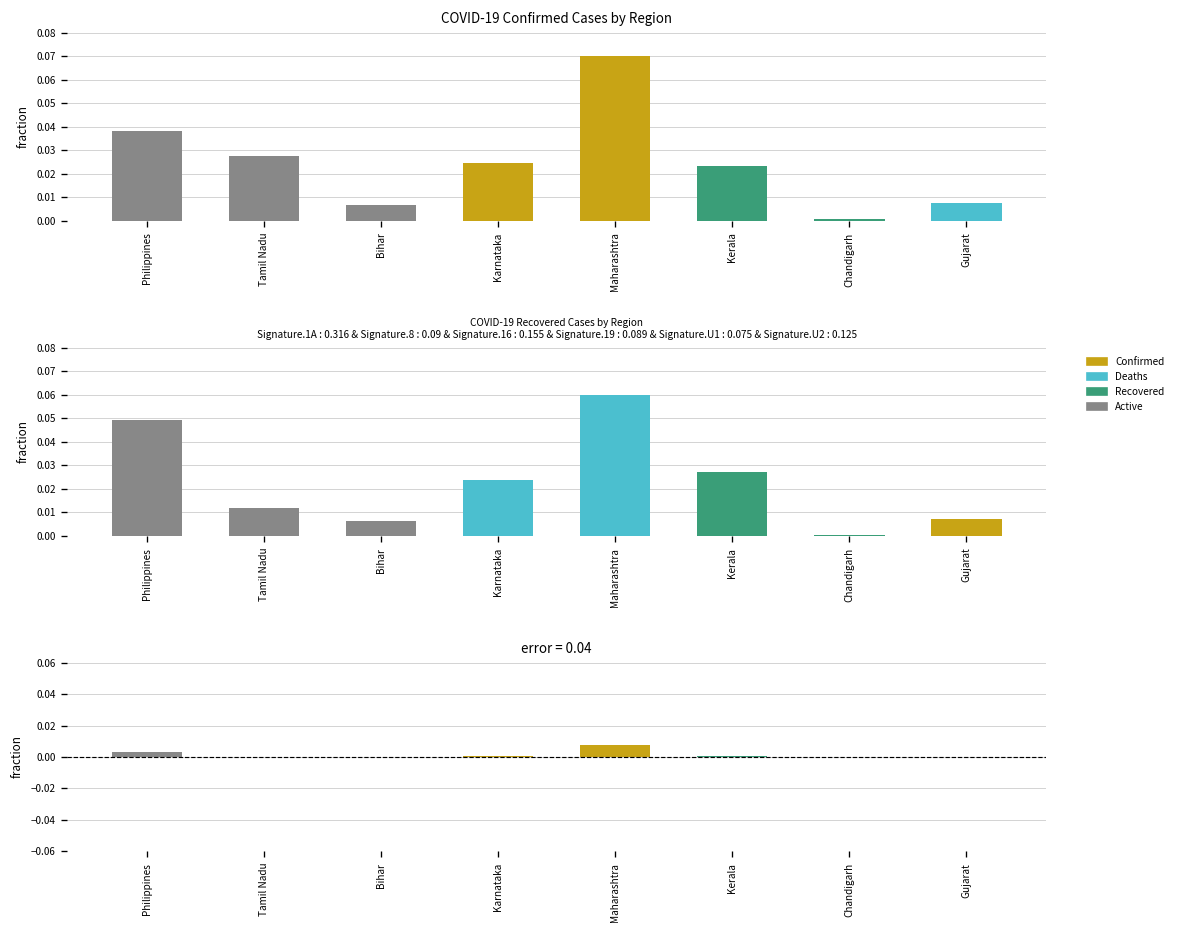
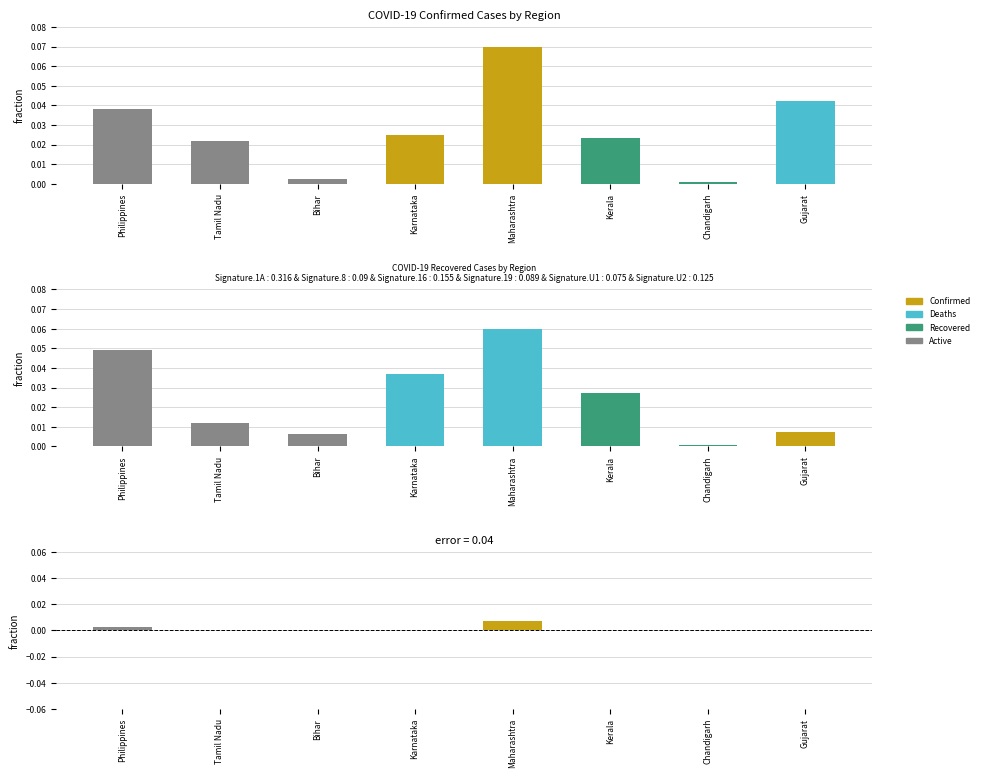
COVID-19 Confirmed Cases by Region, Tamil Nadu: 0.027 -> 0.022
COVID-19 Confirmed Cases by Region, Bihar: 0.007 -> 0.002
COVID-19 Confirmed Cases by Region, Gujarat: 0.008 -> 0.042
COVID-19 Recovered Cases by Region Signature.1A : 0.316 & Signature.8 : 0.09 & Signature.16 : 0.155 & Signature.19 : 0.089 & Signature.U1 : 0.075 & Signature.U2 : 0.125, Karnataka: 0.024 -> 0.037
